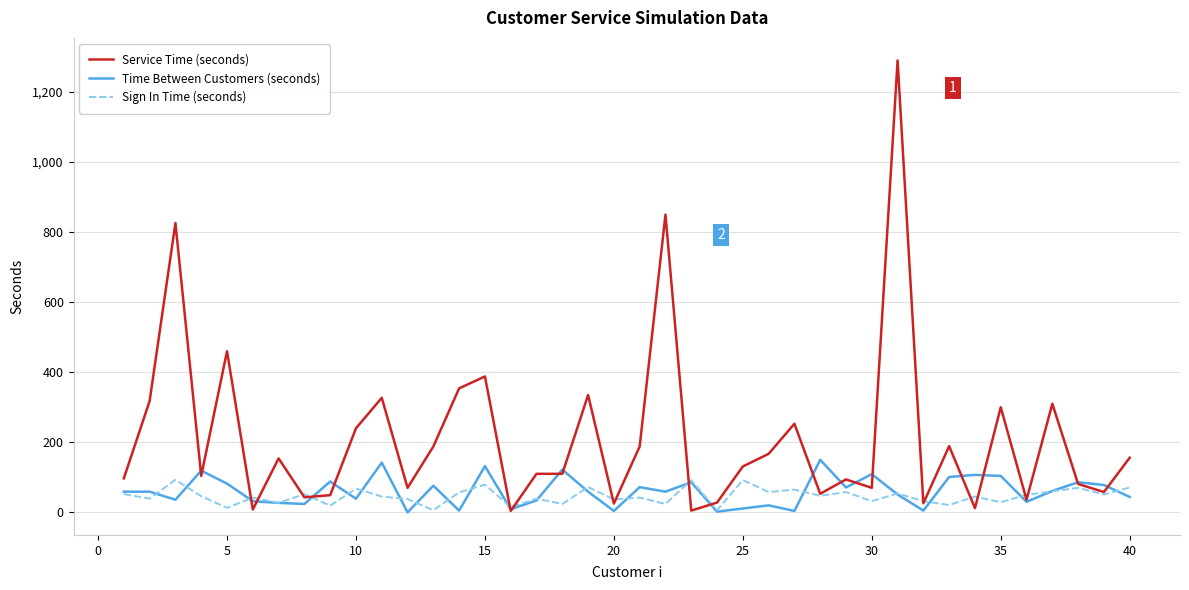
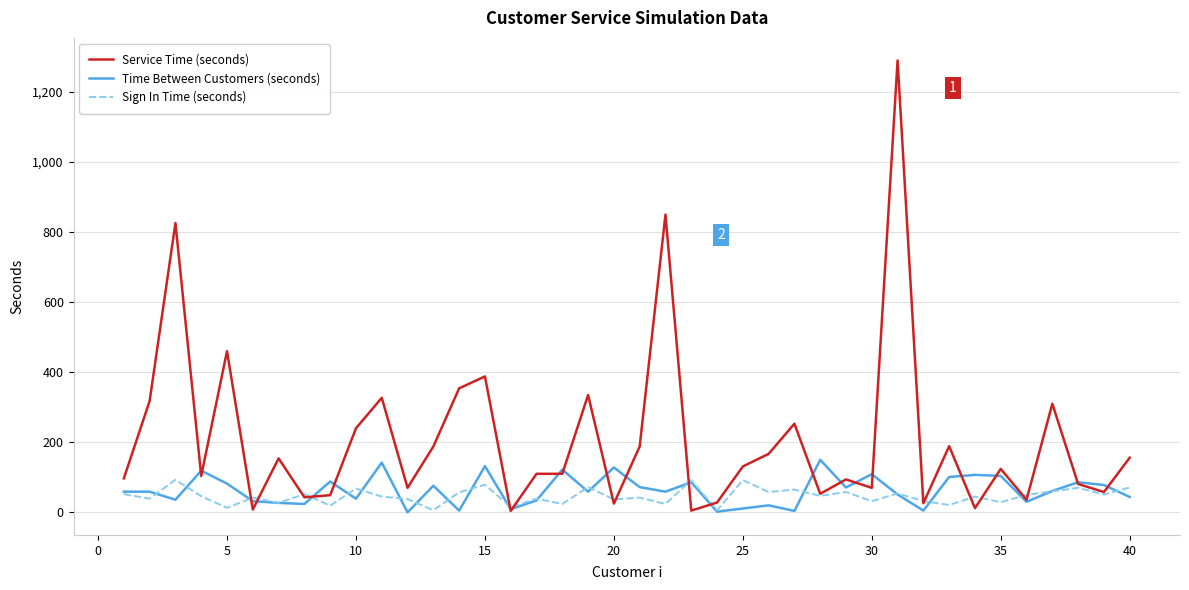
Time Between Customers (seconds), 20: 0 -> 130
Service Time (seconds), 35: 300 -> 120
